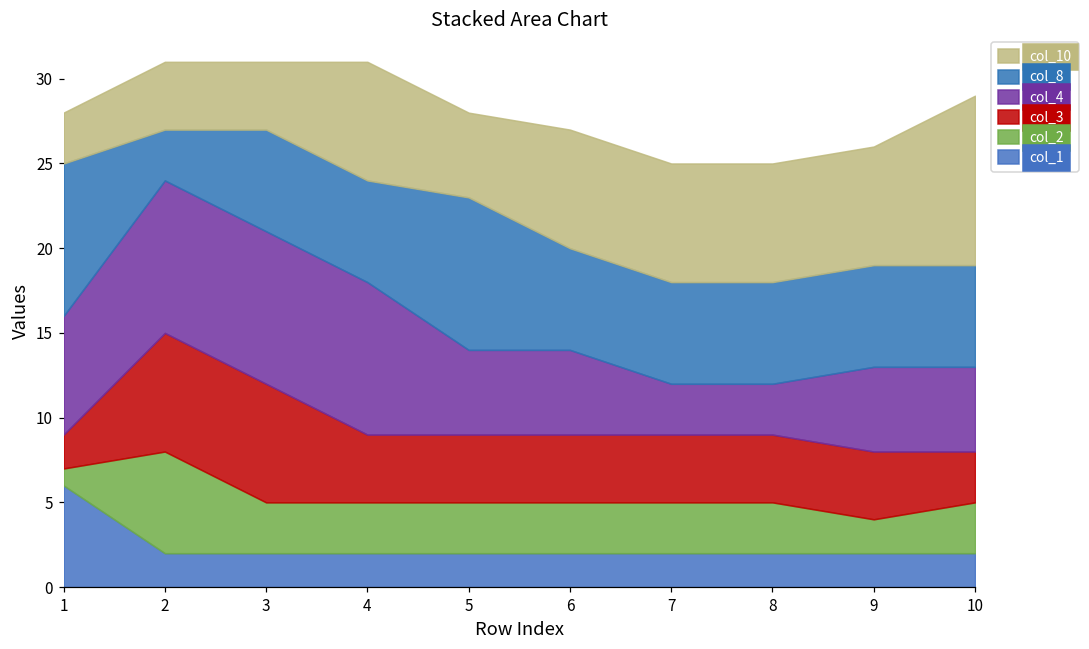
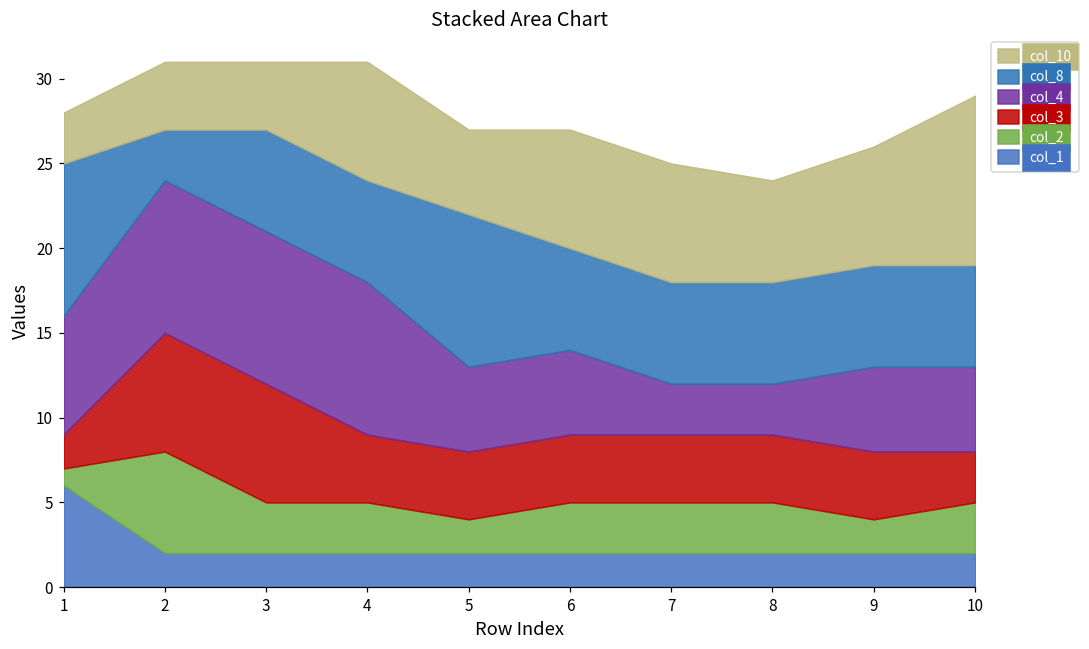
col_2, 5: 3 -> 2
col_10, 8: 7 -> 6
